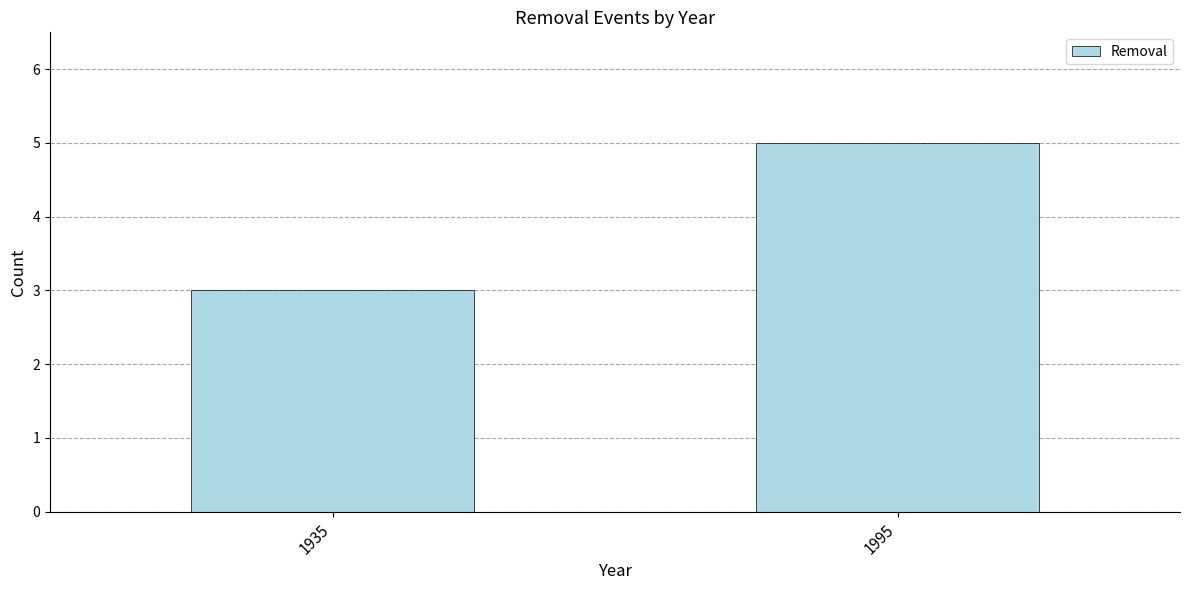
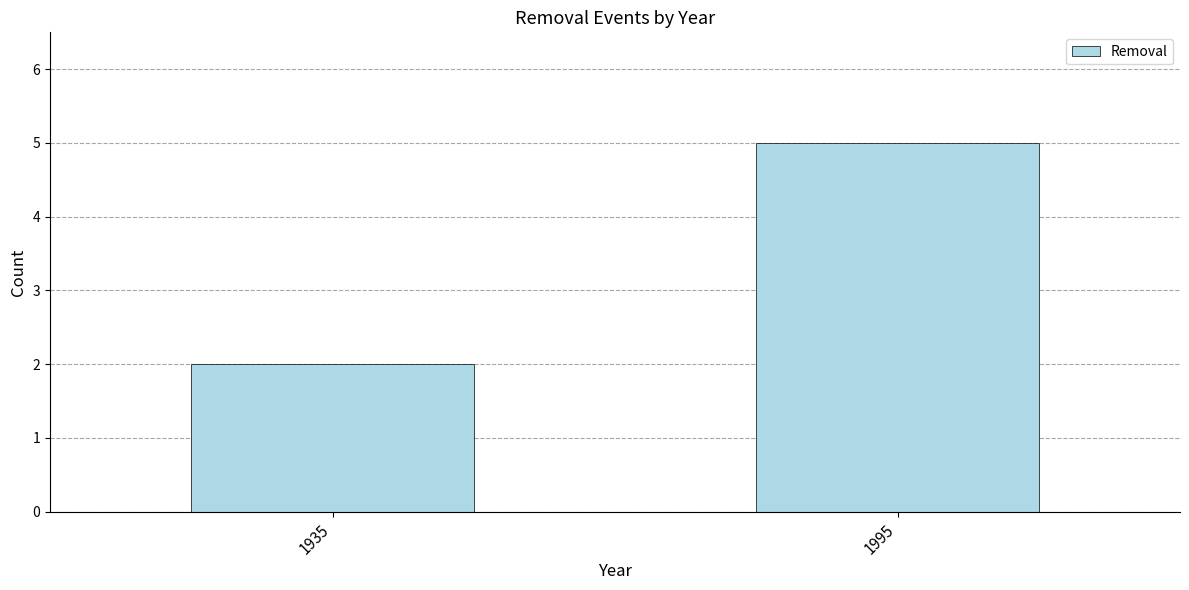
1935: 3 -> 2
